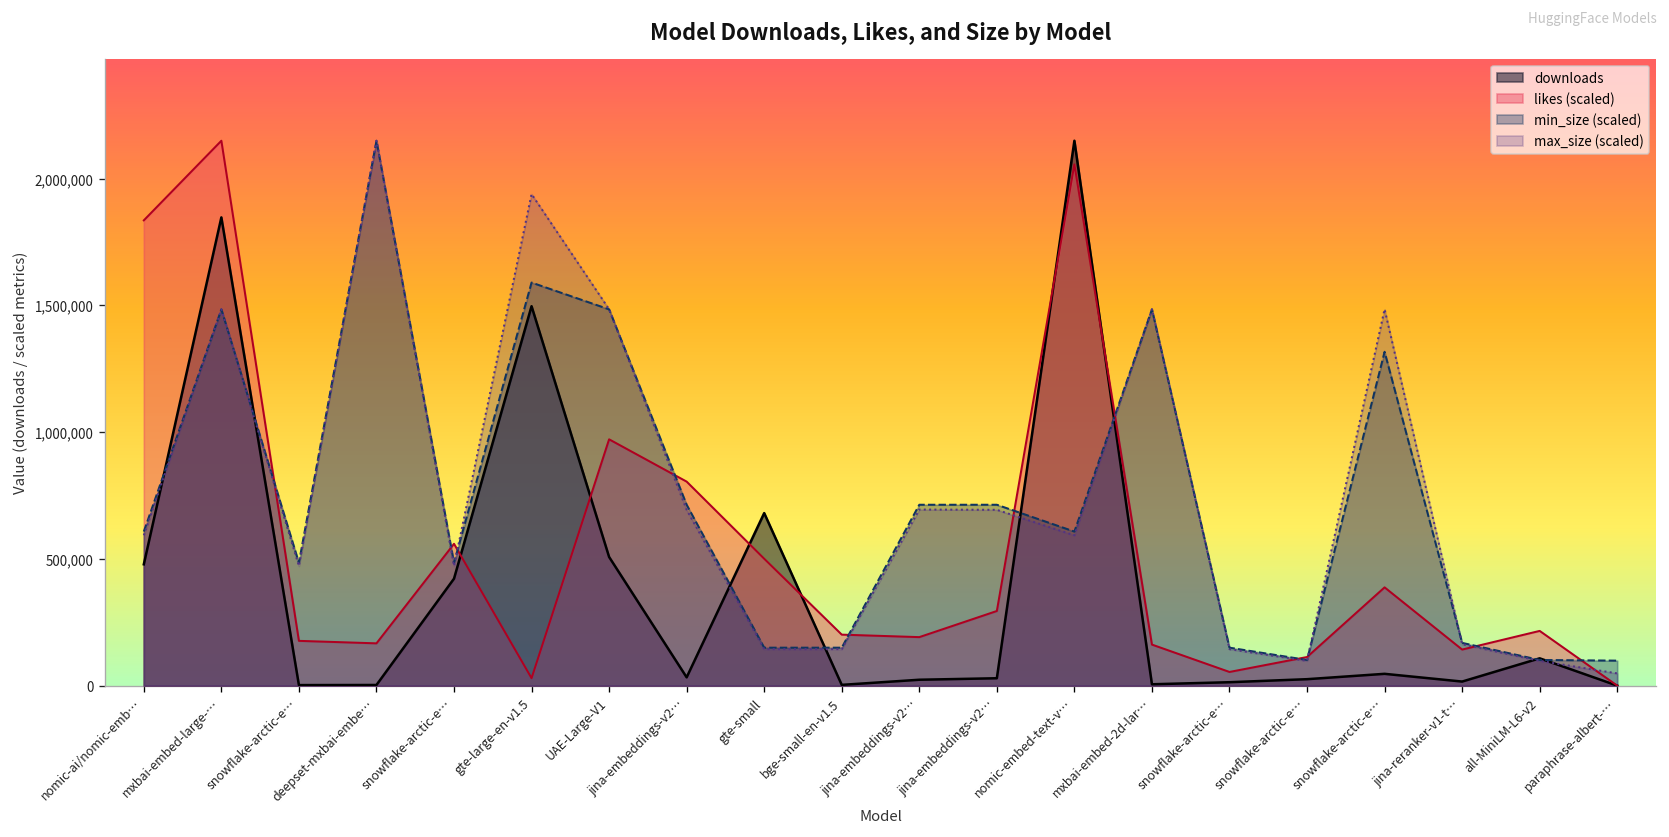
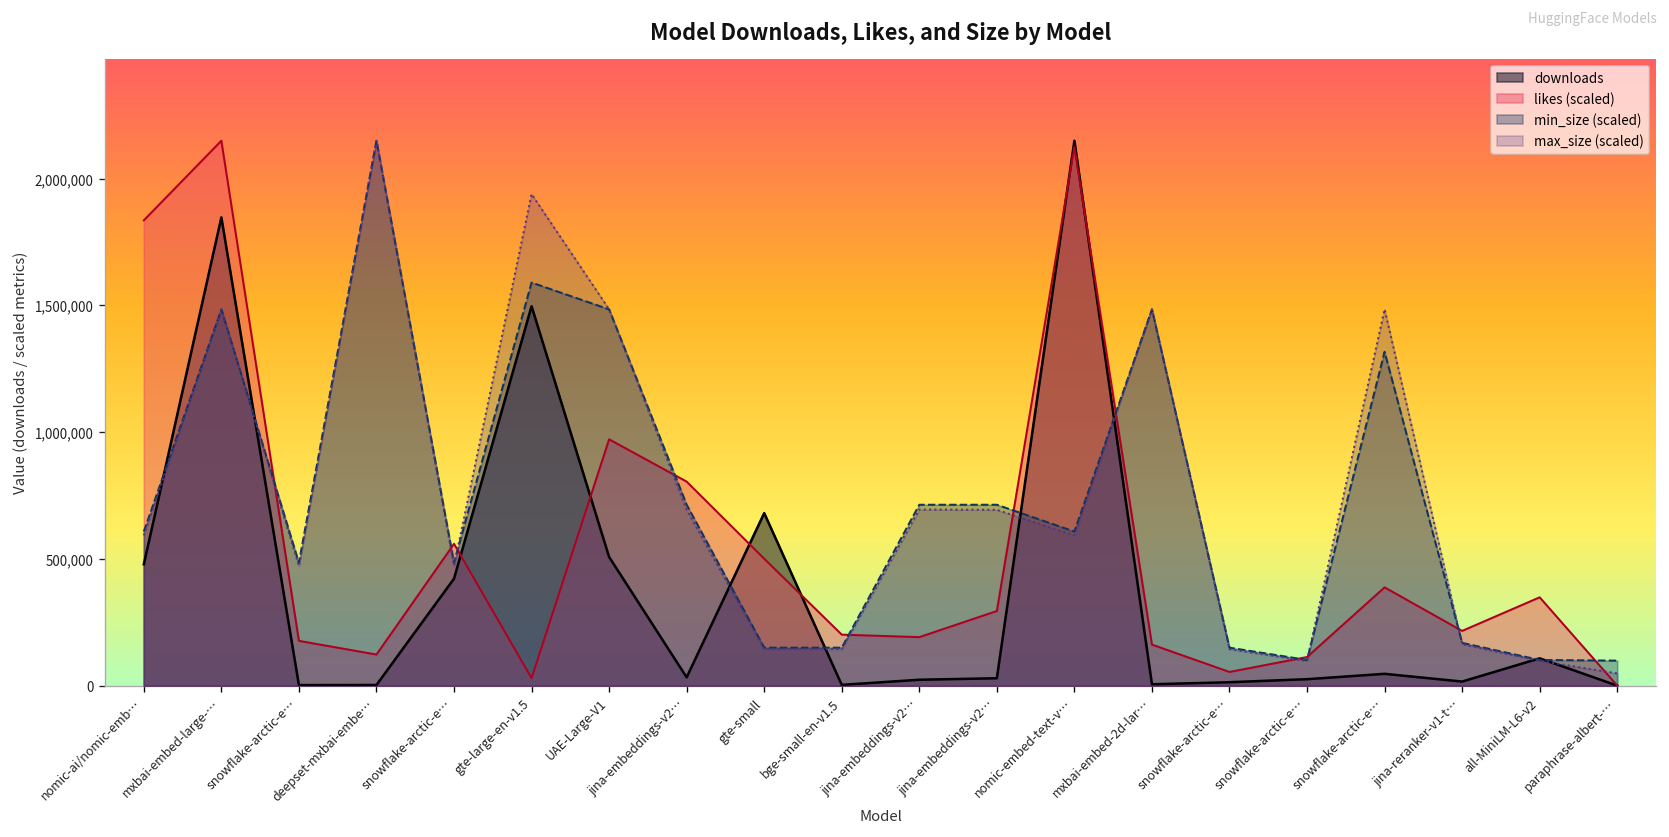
likes (scaled), deepset-mxbai-embe…: 170,000 -> 120,000
likes (scaled), nomic-embed-text-v…: 2,060,000 -> 2,130,000
likes (scaled), jina-reranker-v1-t…: 140,000 -> 220,000
likes (scaled), all-MiniLM-L6-v2: 220,000 -> 350,000
